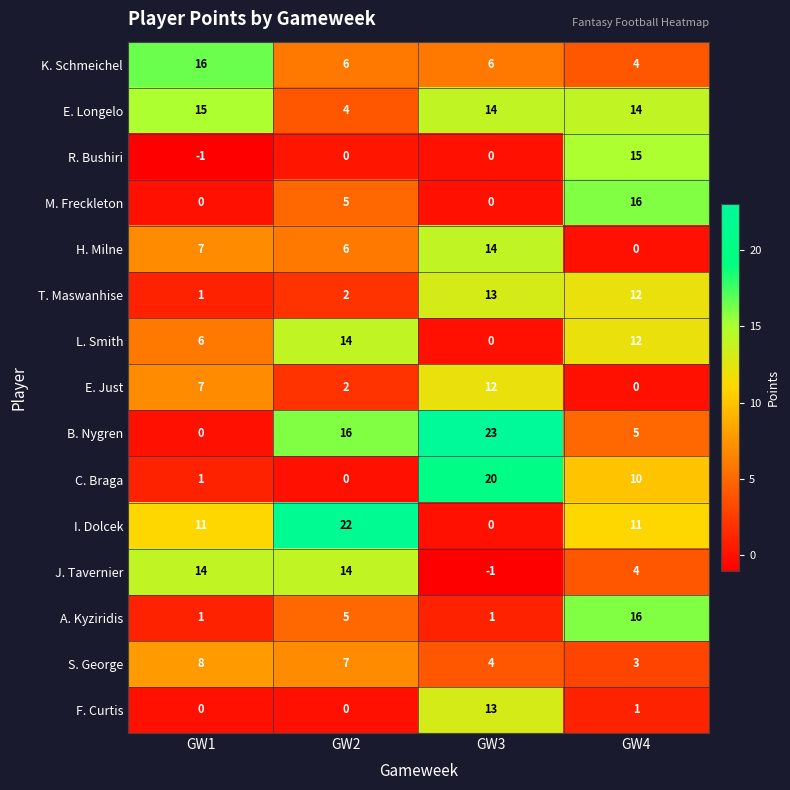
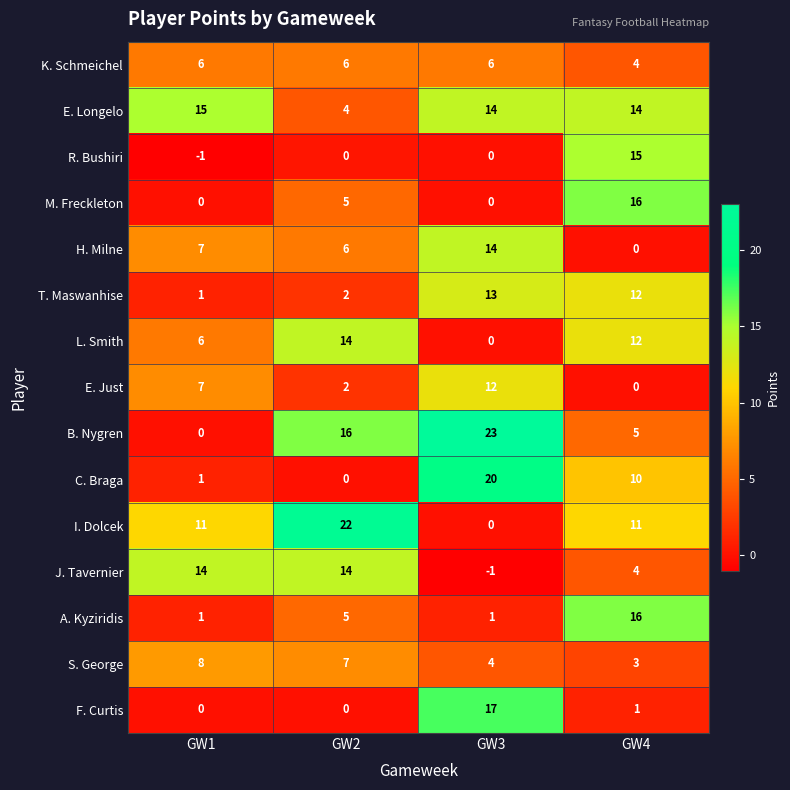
K. Schmeichel, GW1: 16 -> 6
F. Curtis, GW3: 13 -> 17
